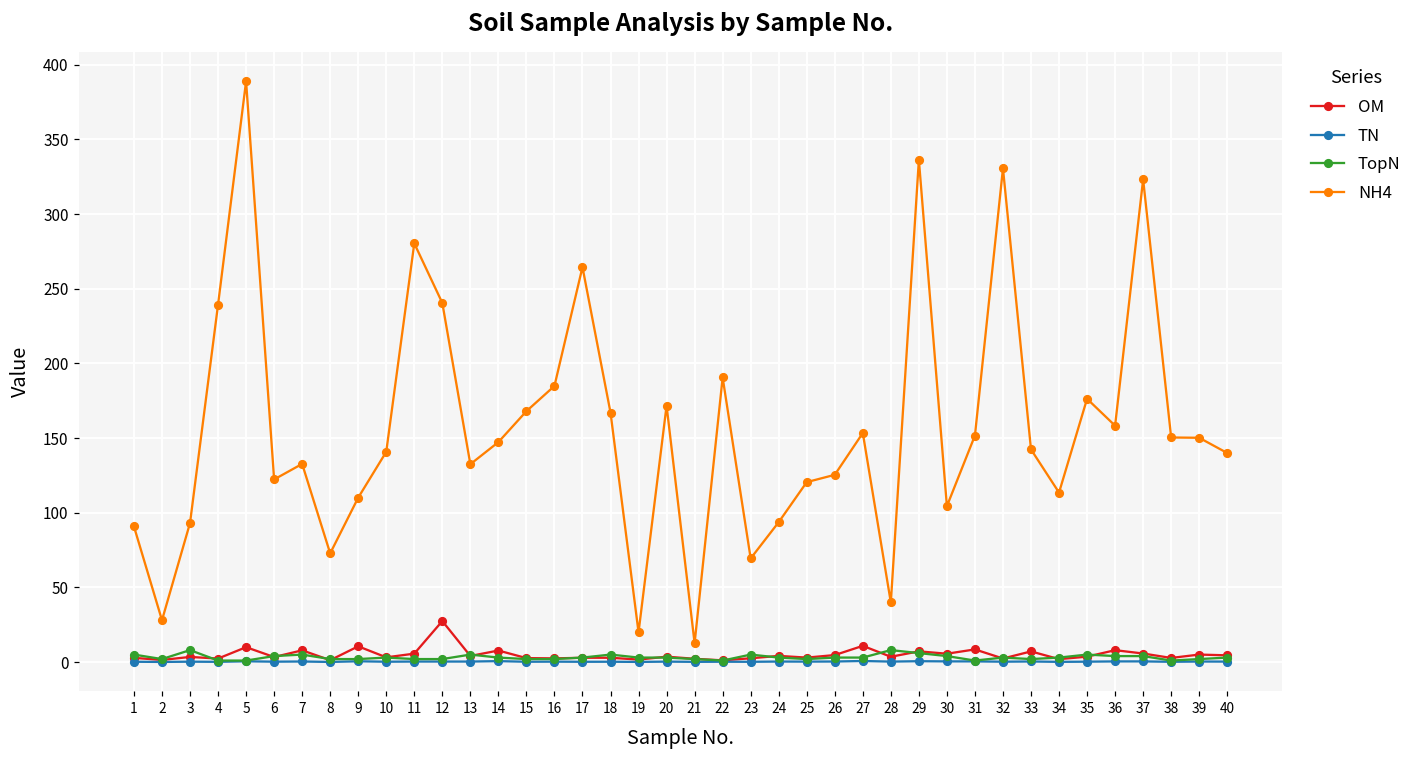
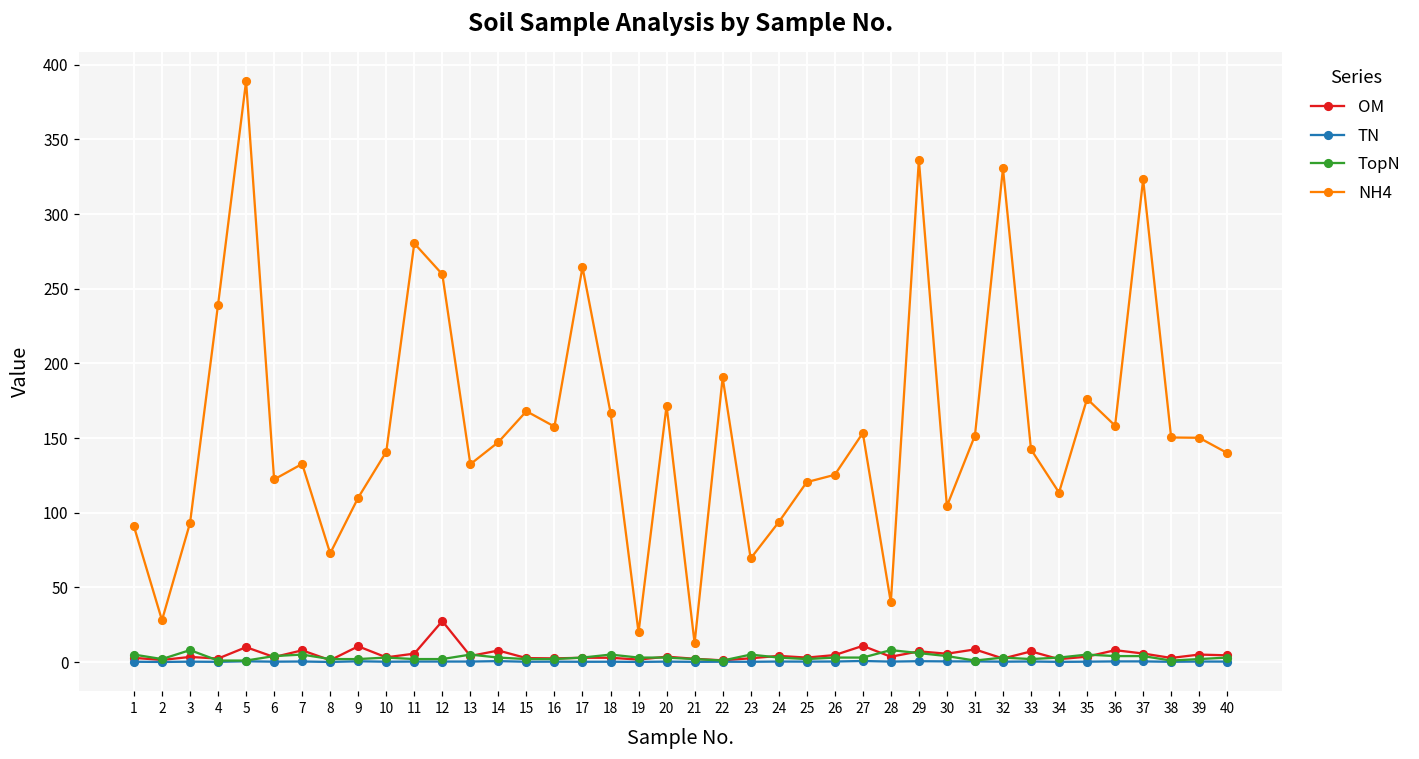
NH4, 12: 241 -> 260
NH4, 16: 185 -> 158
